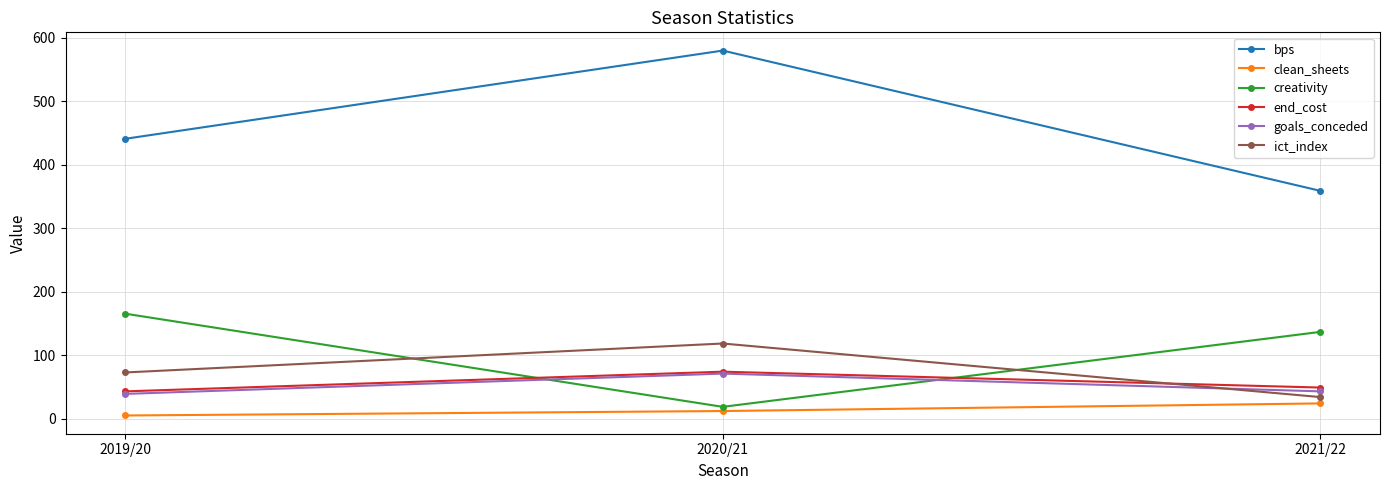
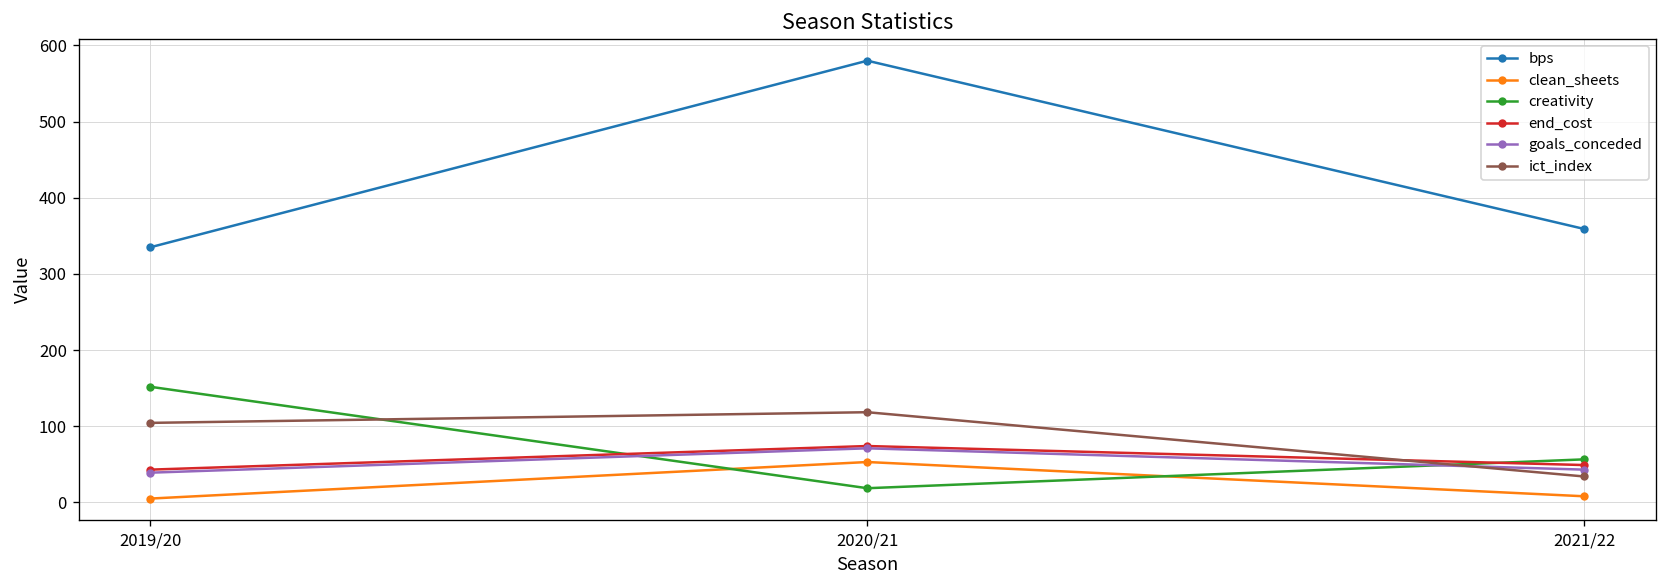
bps, 2019/20: 440 -> 340
creativity, 2019/20: 170 -> 150
ict_index, 2019/20: 70 -> 100
clean_sheets, 2020/21: 10 -> 50
clean_sheets, 2021/22: 20 -> 10
creativity, 2021/22: 140 -> 60
